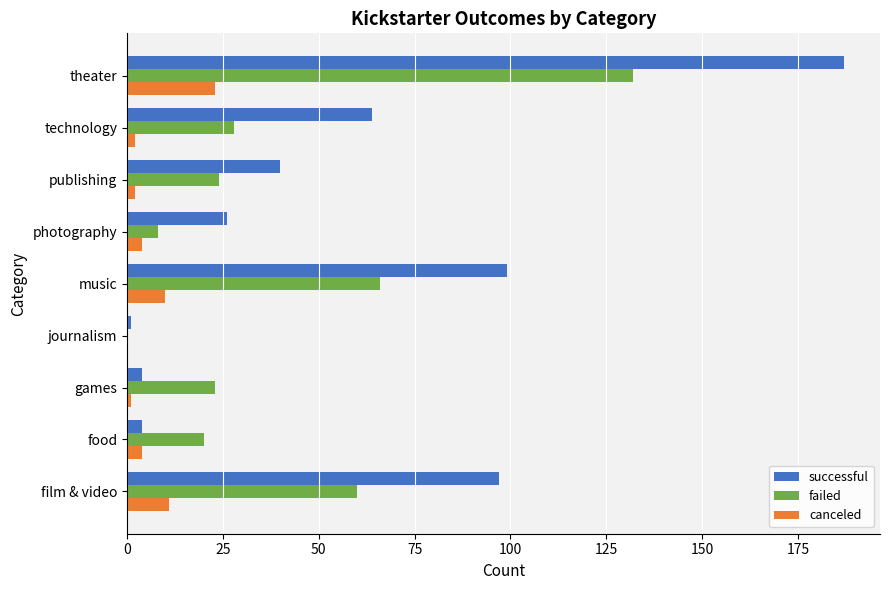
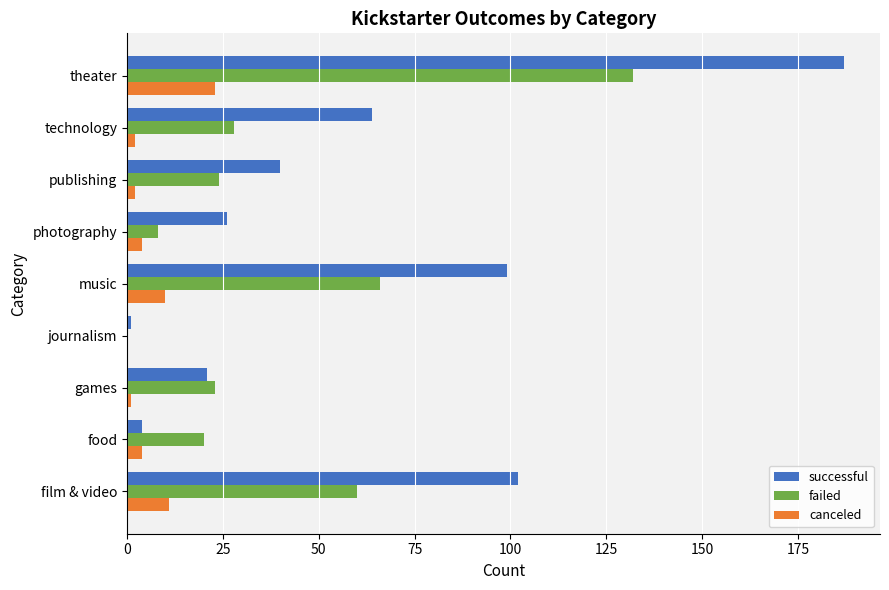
successful, games: 4 -> 21
successful, film & video: 97 -> 102
